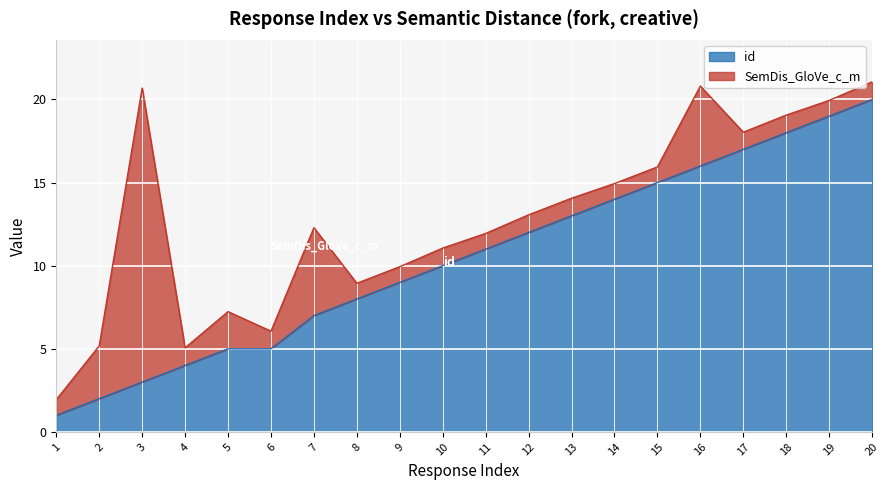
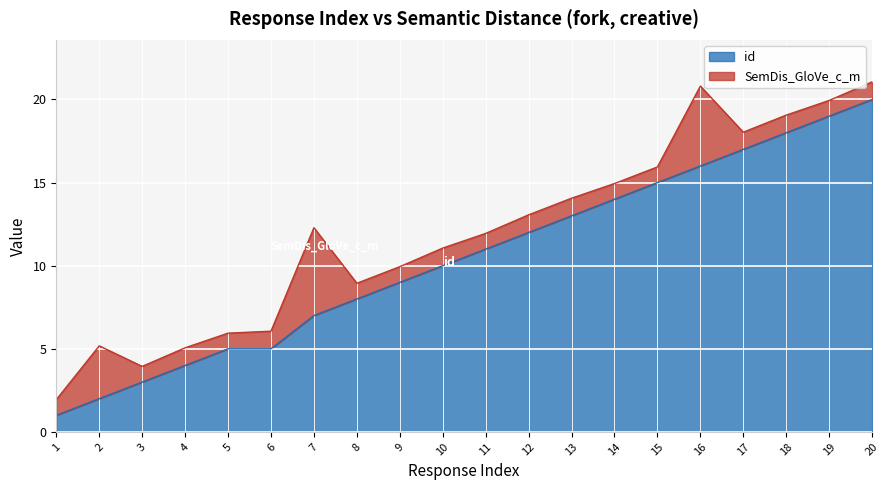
SemDis_GloVe_c_m, 3: 17.7 -> 0.9
SemDis_GloVe_c_m, 5: 2.2 -> 0.9
